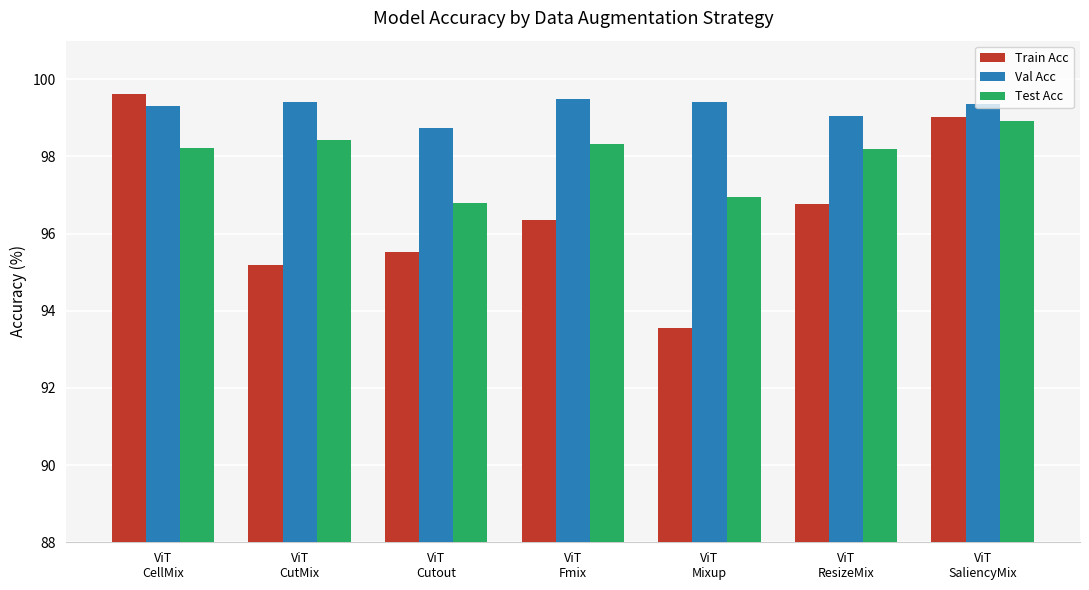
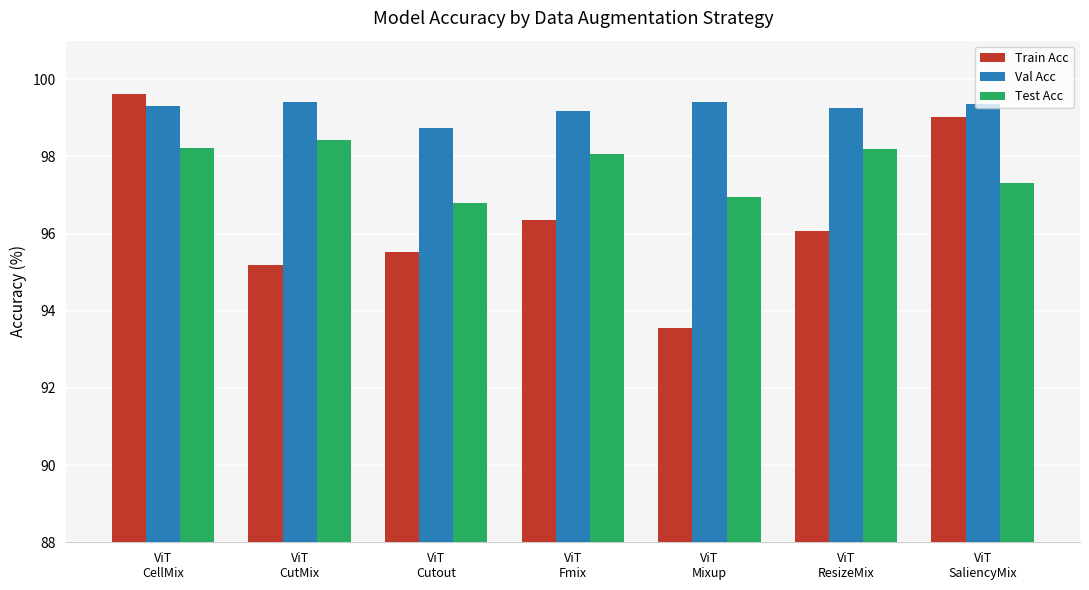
Val Acc, ViT Fmix: 99.5 -> 99.2
Test Acc, ViT Fmix: 98.3 -> 98.1
Train Acc, ViT ResizeMix: 96.8 -> 96.1
Val Acc, ViT ResizeMix: 99.0 -> 99.2
Test Acc, ViT SaliencyMix: 98.9 -> 97.3
